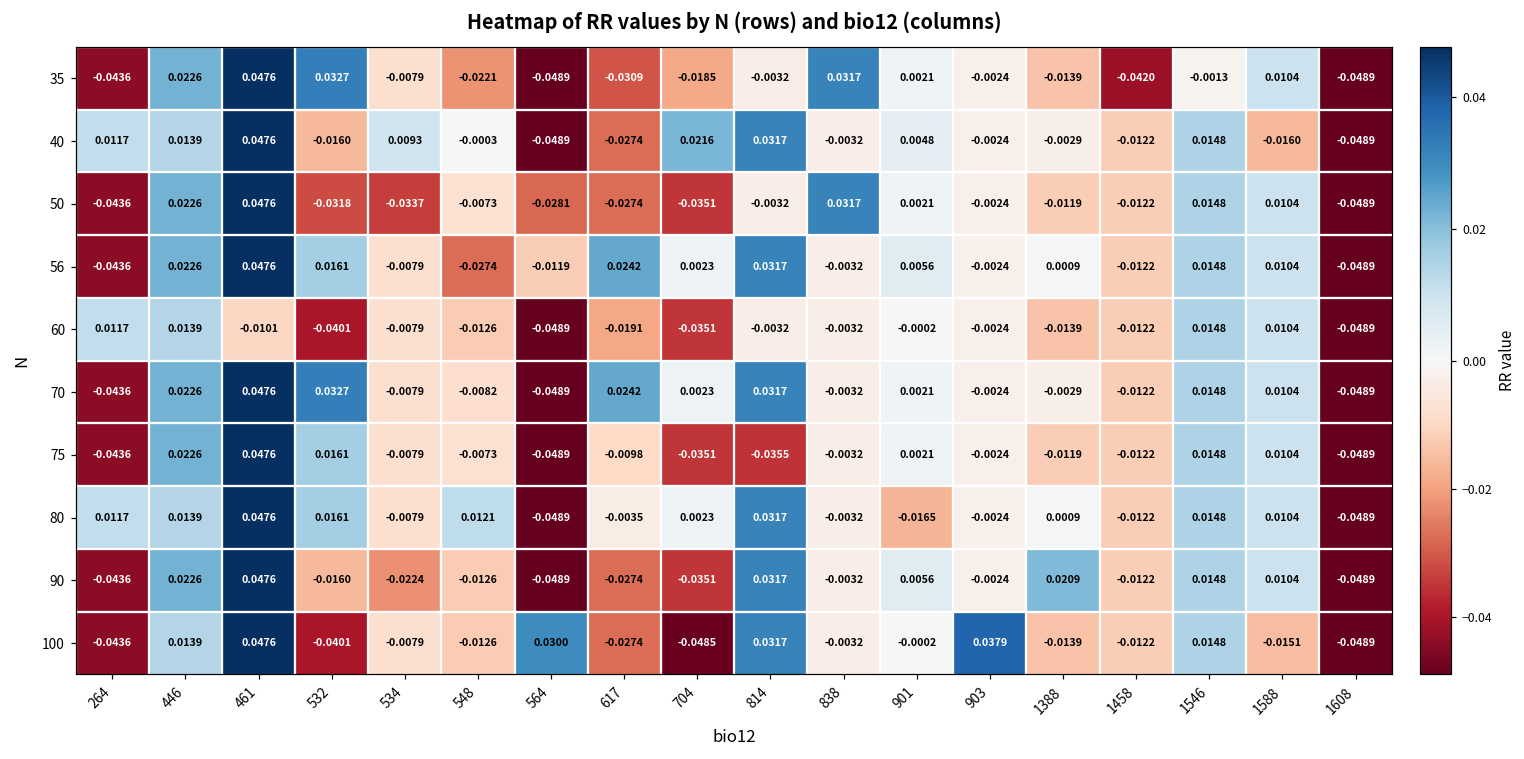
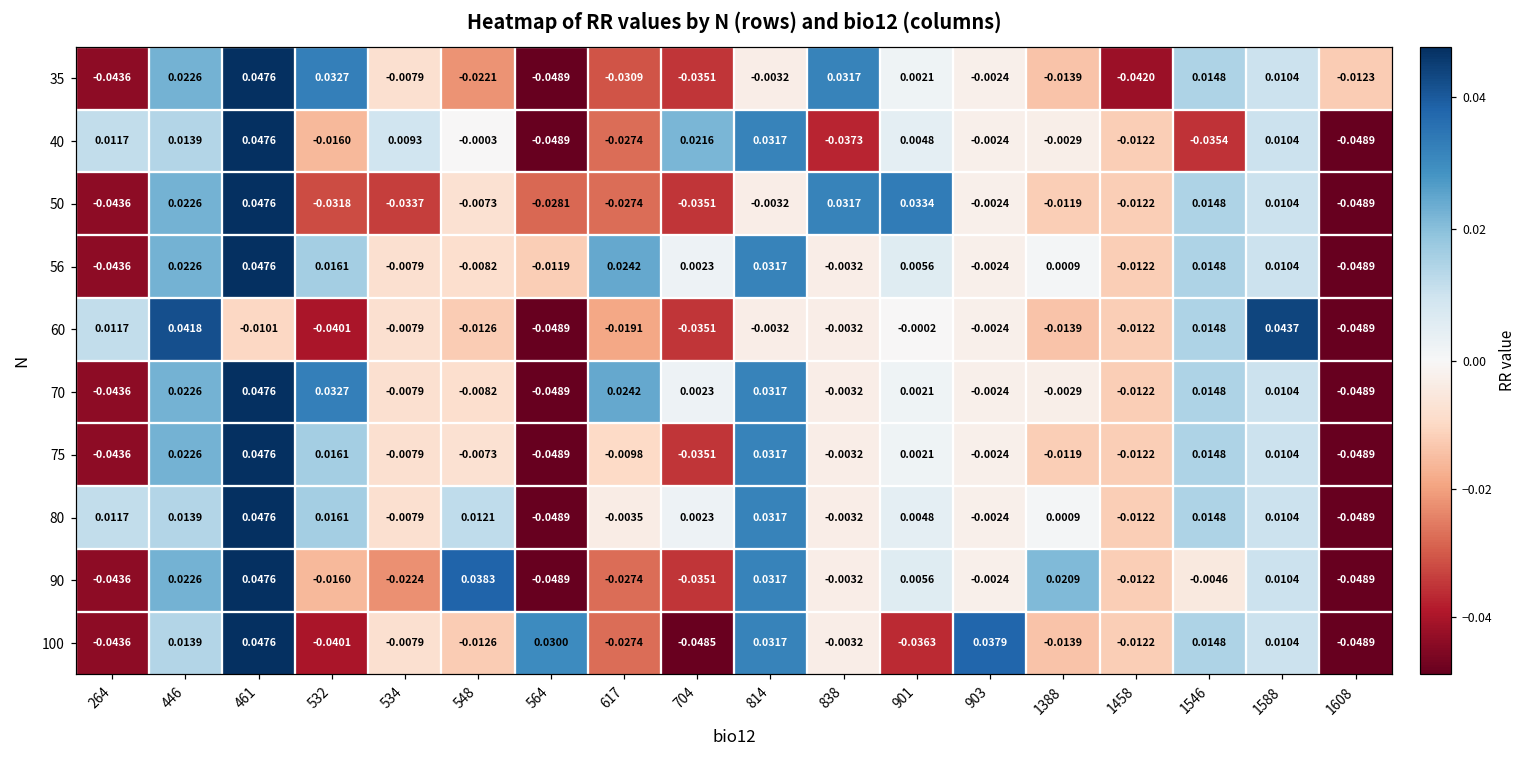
35, 704: -0.0185 -> -0.0351
35, 1546: -0.0013 -> 0.0148
35, 1608: -0.0489 -> -0.0123
40, 838: -0.0032 -> -0.0373
40, 1546: 0.0148 -> -0.0354
40, 1588: -0.0160 -> 0.0104
50, 901: 0.0021 -> 0.0334
56, 548: -0.0274 -> -0.0082
60, 446: 0.0139 -> 0.0418
60, 1588: 0.0104 -> 0.0437
75, 814: -0.0355 -> 0.0317
80, 901: -0.0165 -> 0.0048
90, 548: -0.0126 -> 0.0383
90, 1546: 0.0148 -> -0.0046
100, 901: -0.0002 -> -0.0363
100, 1588: -0.0151 -> 0.0104
